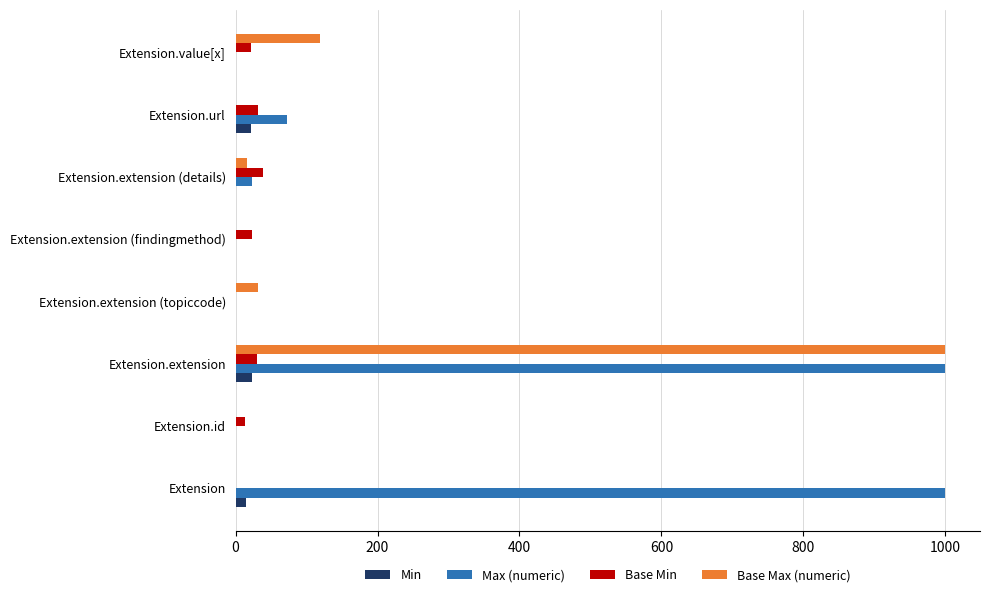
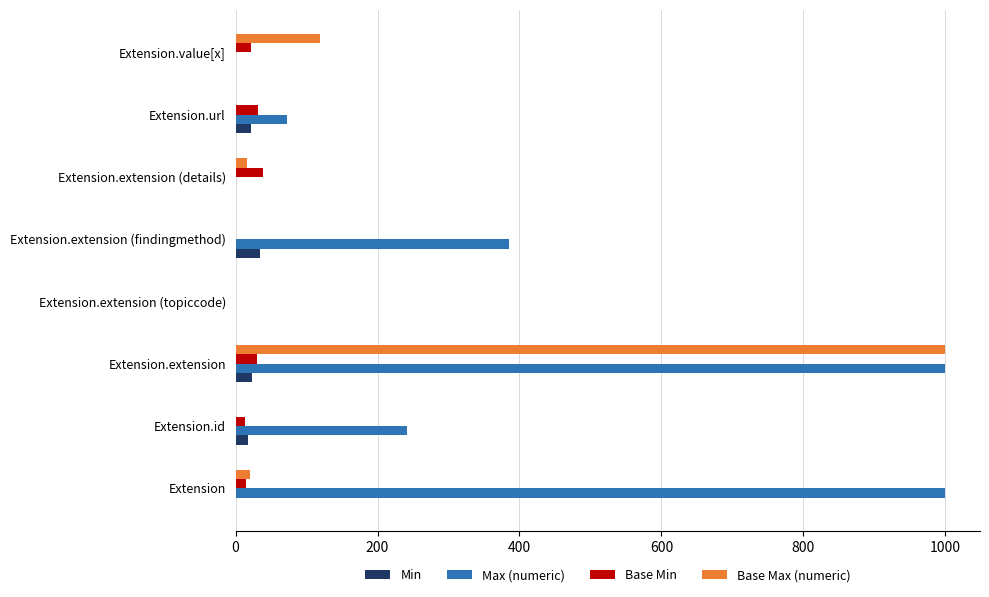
Max (numeric), Extension.extension (details): 20 -> 0
Base Min, Extension.extension (findingmethod): 20 -> 0
Max (numeric), Extension.extension (findingmethod): 0 -> 390
Min, Extension.extension (findingmethod): 0 -> 30
Base Max (numeric), Extension.extension (topiccode): 30 -> 0
Max (numeric), Extension.id: 0 -> 240
Min, Extension.id: 0 -> 20
Base Max (numeric), Extension: 0 -> 20
Base Min, Extension: 0 -> 10
Min, Extension: 10 -> 0
